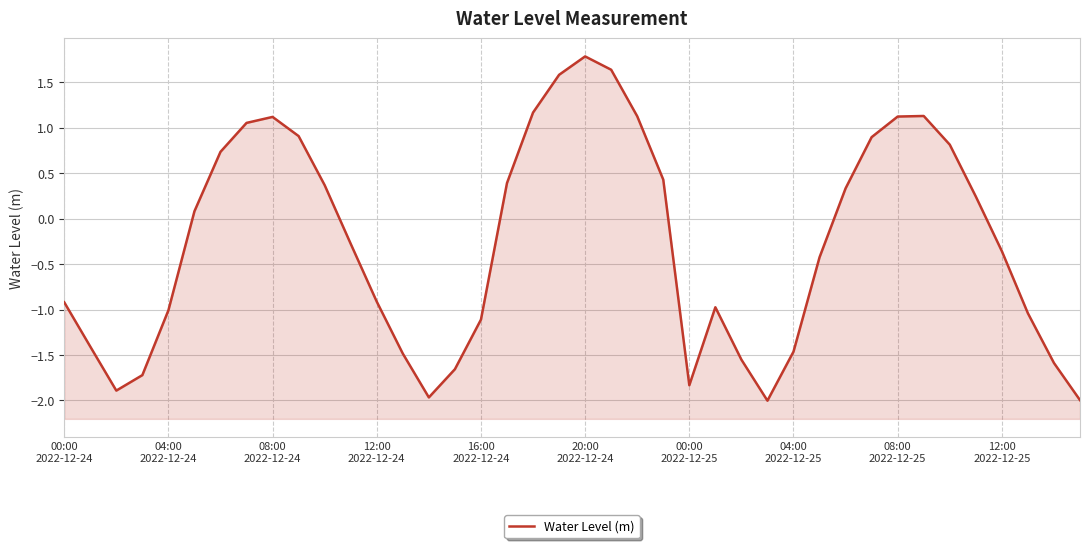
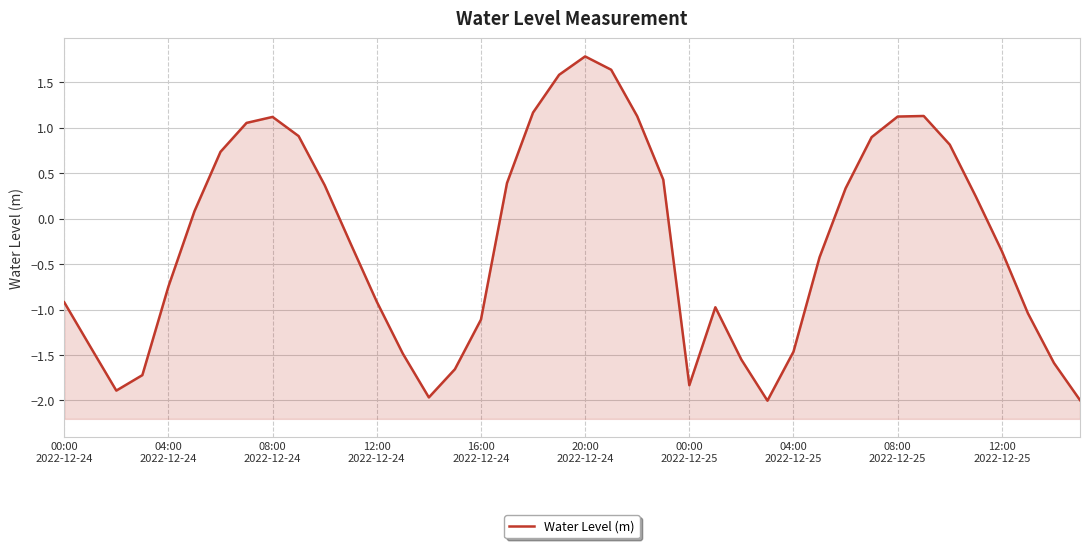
04:00 2022-12-24: -1.0 -> -0.7
